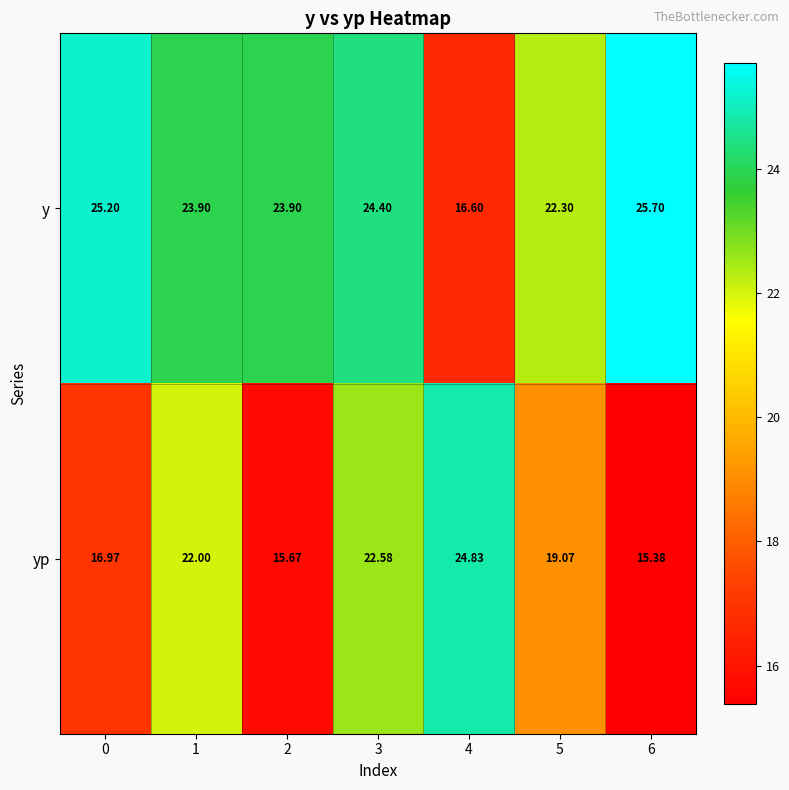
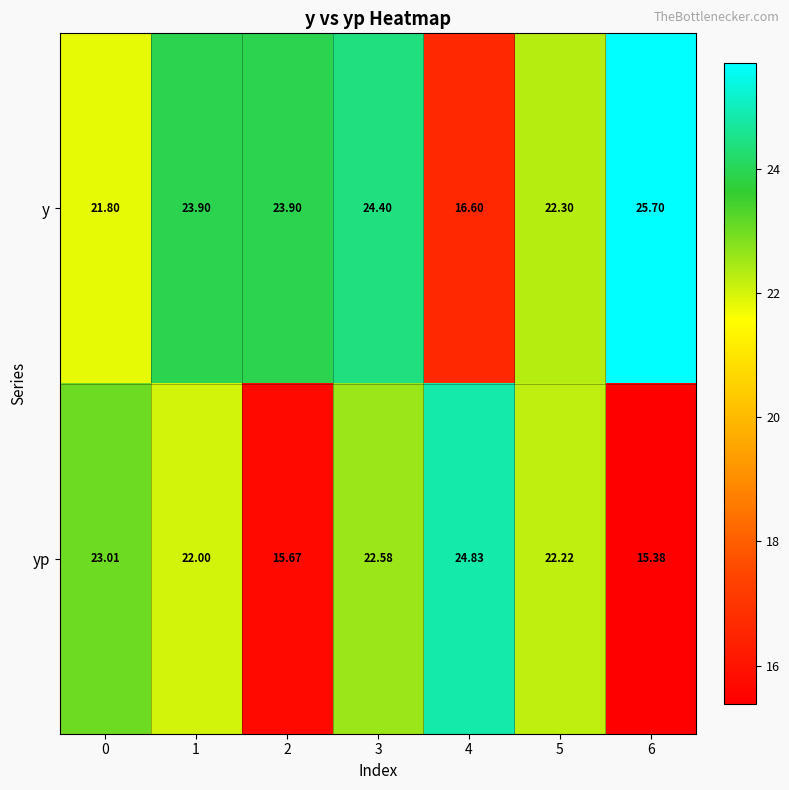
y, 0: 25.20 -> 21.80
yp, 0: 16.97 -> 23.01
yp, 5: 19.07 -> 22.22
